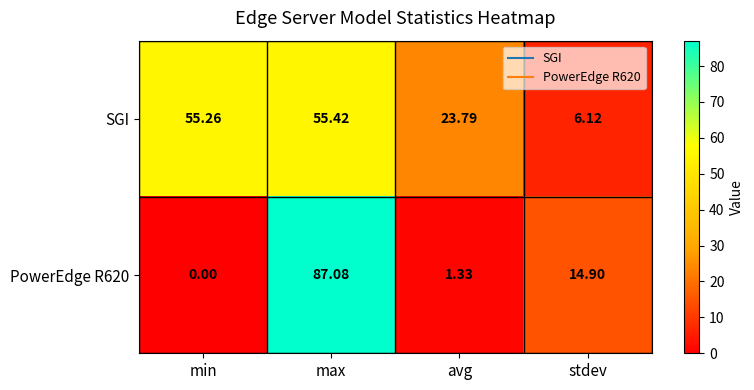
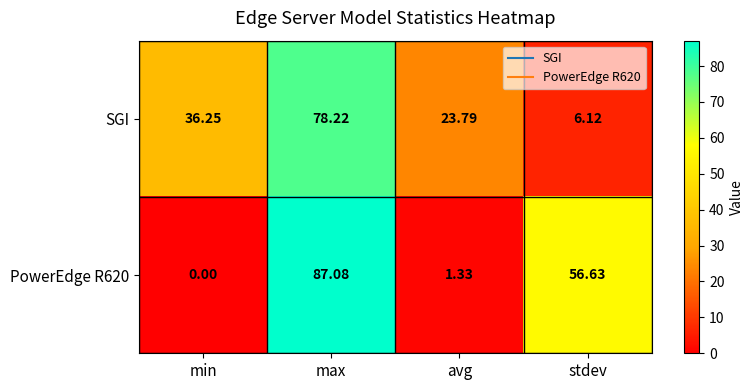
SGI, min: 55.26 -> 36.25
SGI, max: 55.42 -> 78.22
PowerEdge R620, stdev: 14.90 -> 56.63
